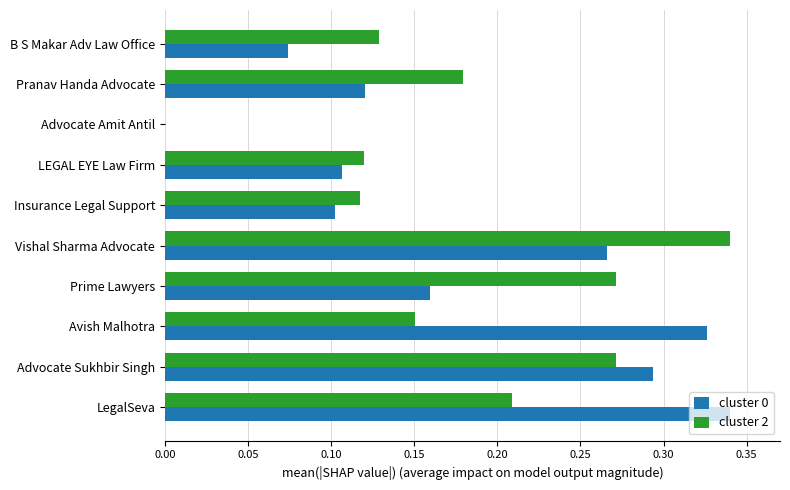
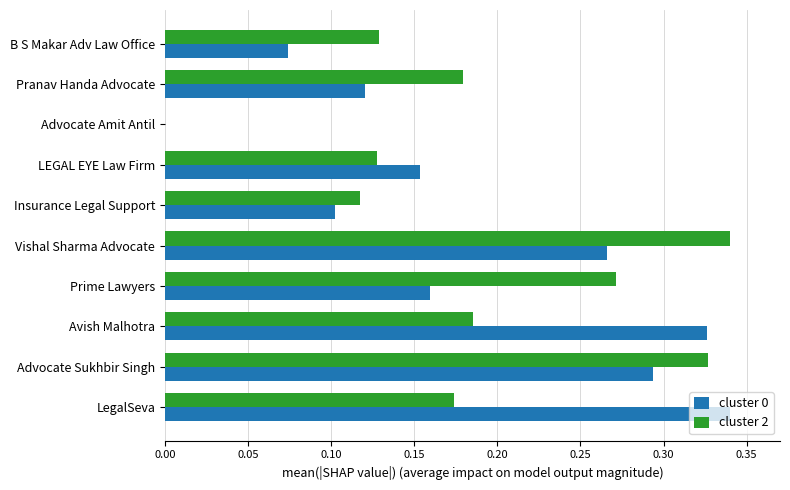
cluster 2, LEGAL EYE Law Firm: 0.120 -> 0.128
cluster 0, LEGAL EYE Law Firm: 0.106 -> 0.154
cluster 2, Avish Malhotra: 0.150 -> 0.185
cluster 2, Advocate Sukhbir Singh: 0.271 -> 0.326
cluster 2, LegalSeva: 0.209 -> 0.174
